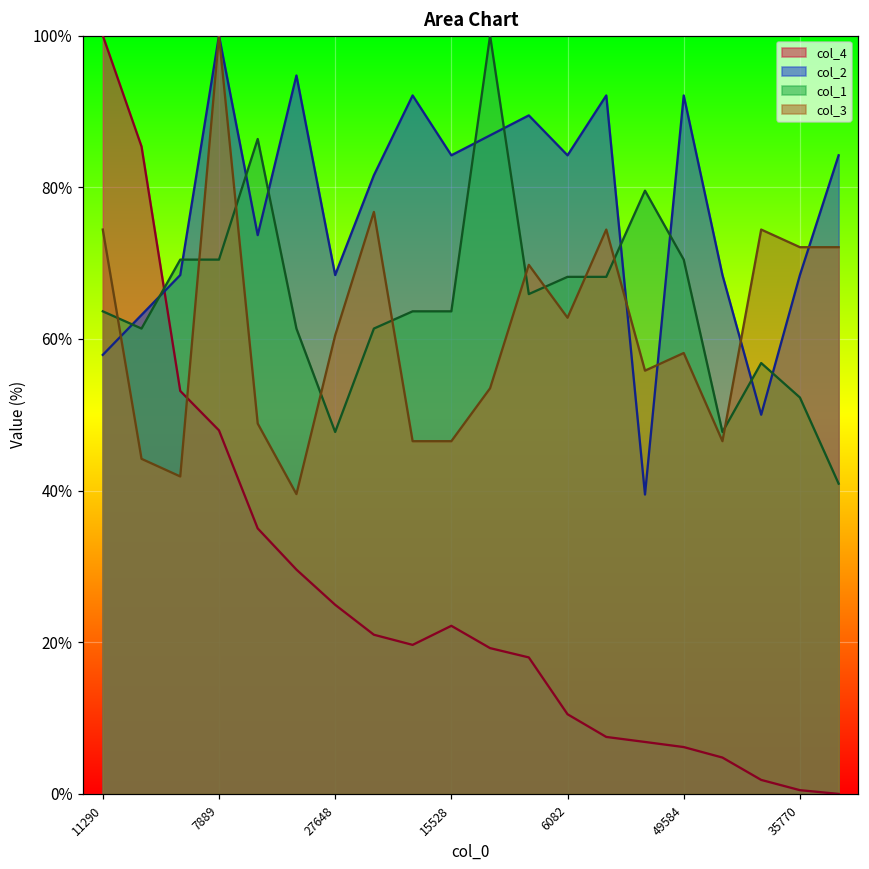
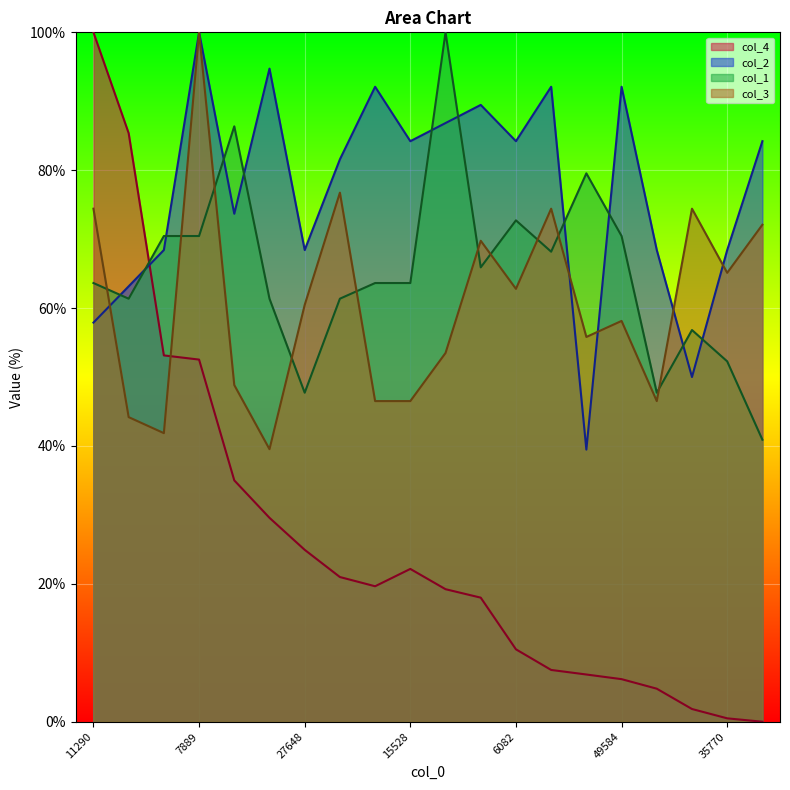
col_4, 7889: 48% -> 53%
col_1, 6082: 68% -> 73%
col_3, 35770: 72% -> 65%
